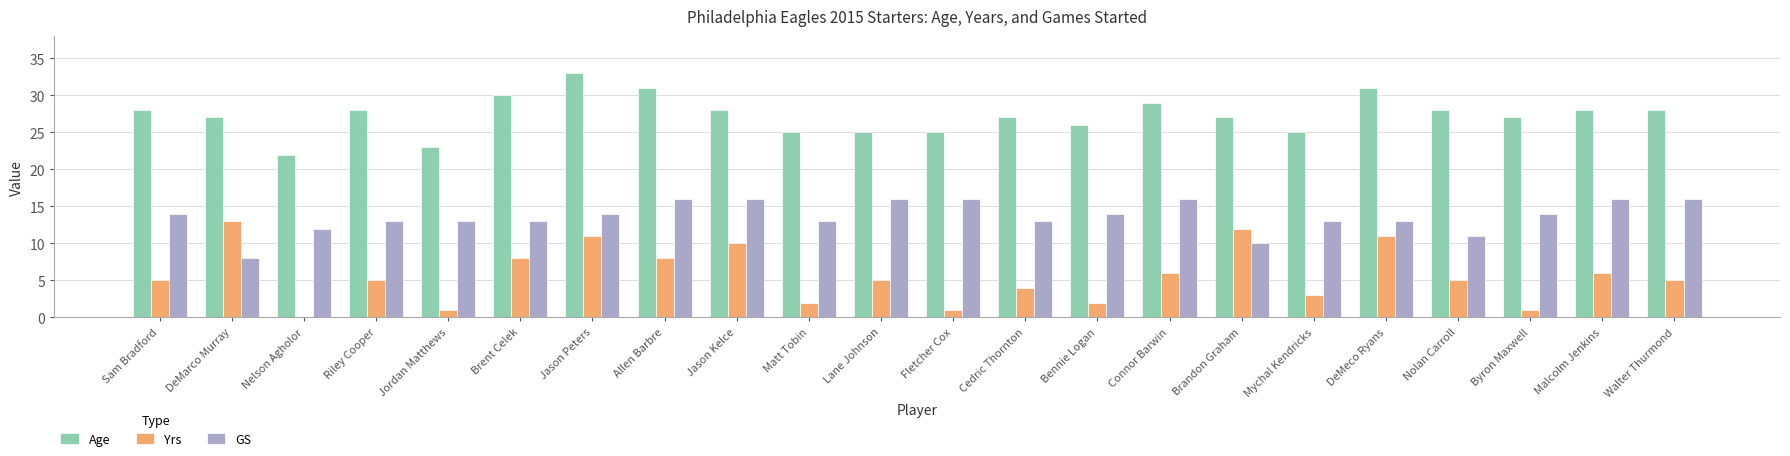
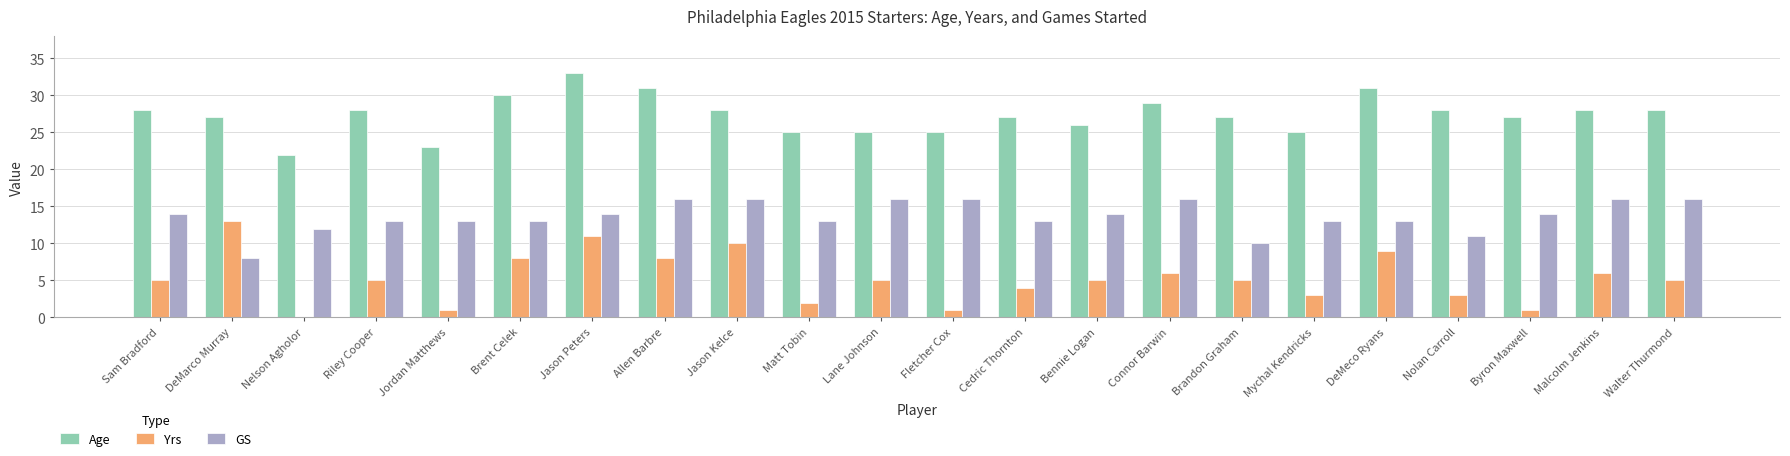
Yrs, Bennie Logan: 2 -> 5
Yrs, Brandon Graham: 12 -> 5
Yrs, DeMeco Ryans: 11 -> 9
Yrs, Nolan Carroll: 5 -> 3
